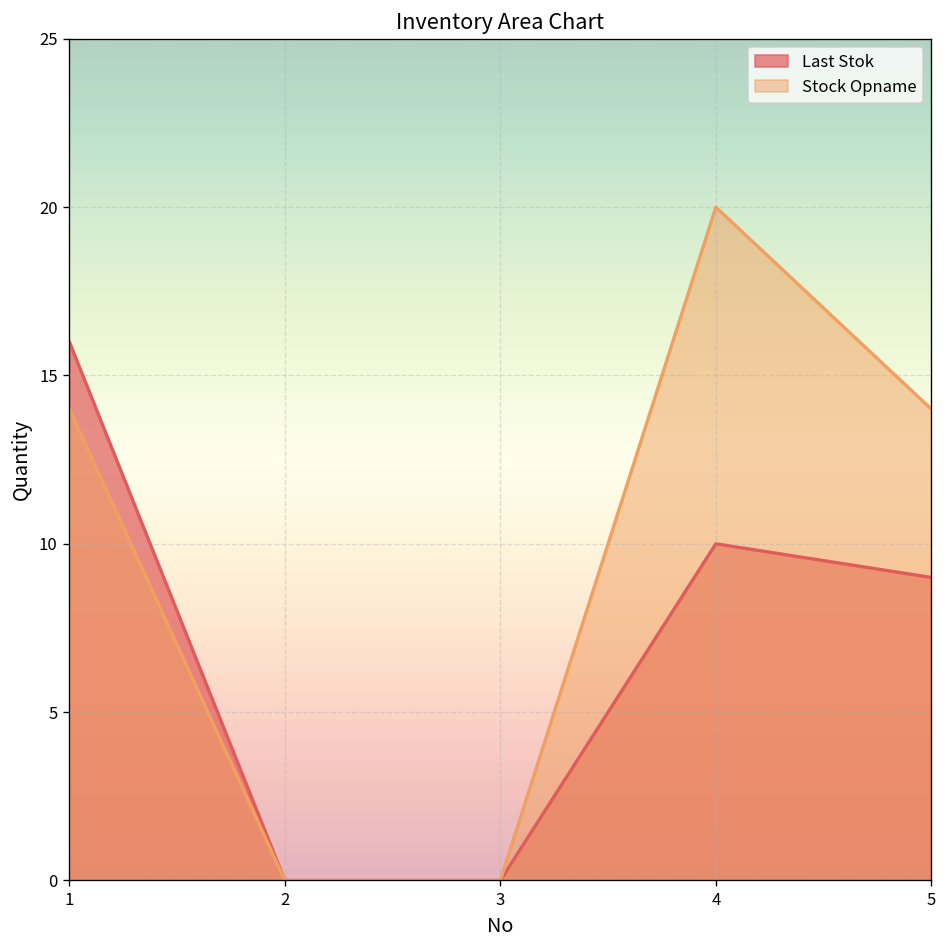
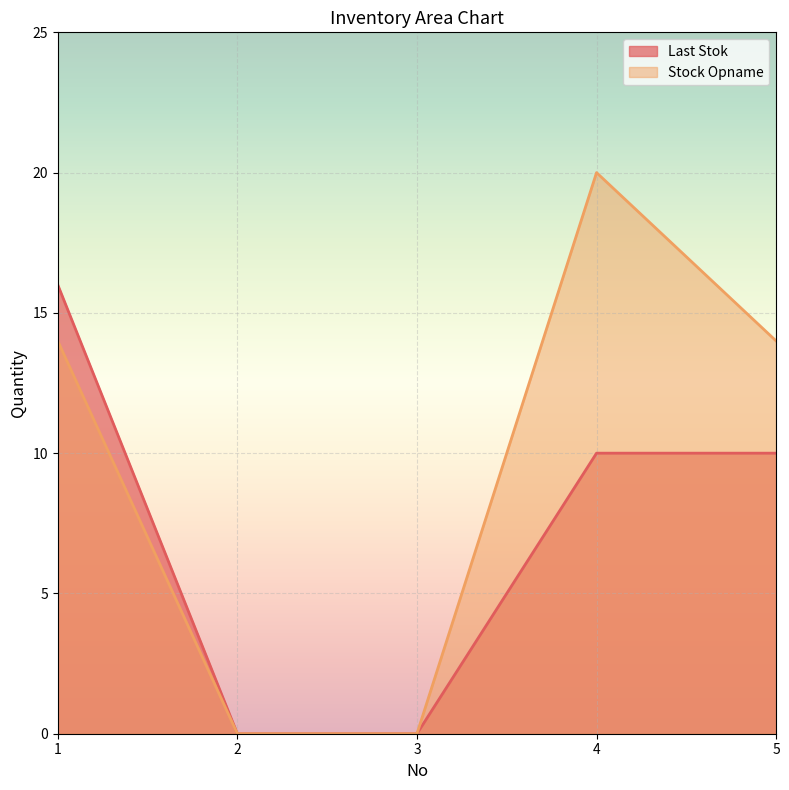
Last Stok, 5: 9 -> 10
